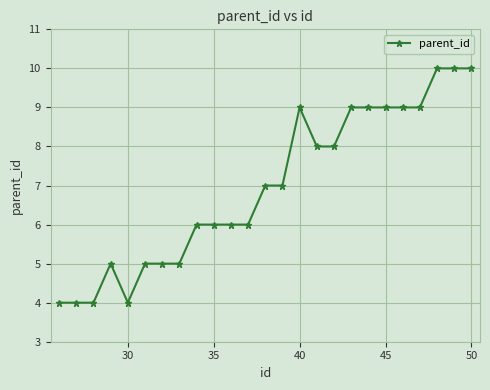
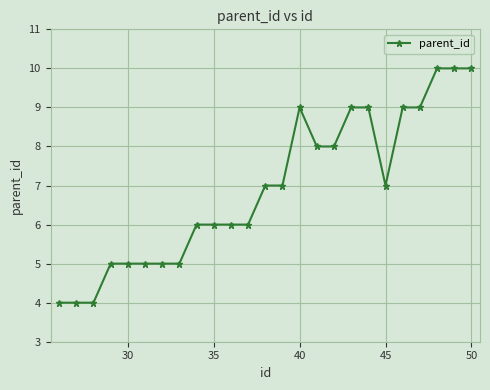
30: 4 -> 5
45: 9 -> 7
